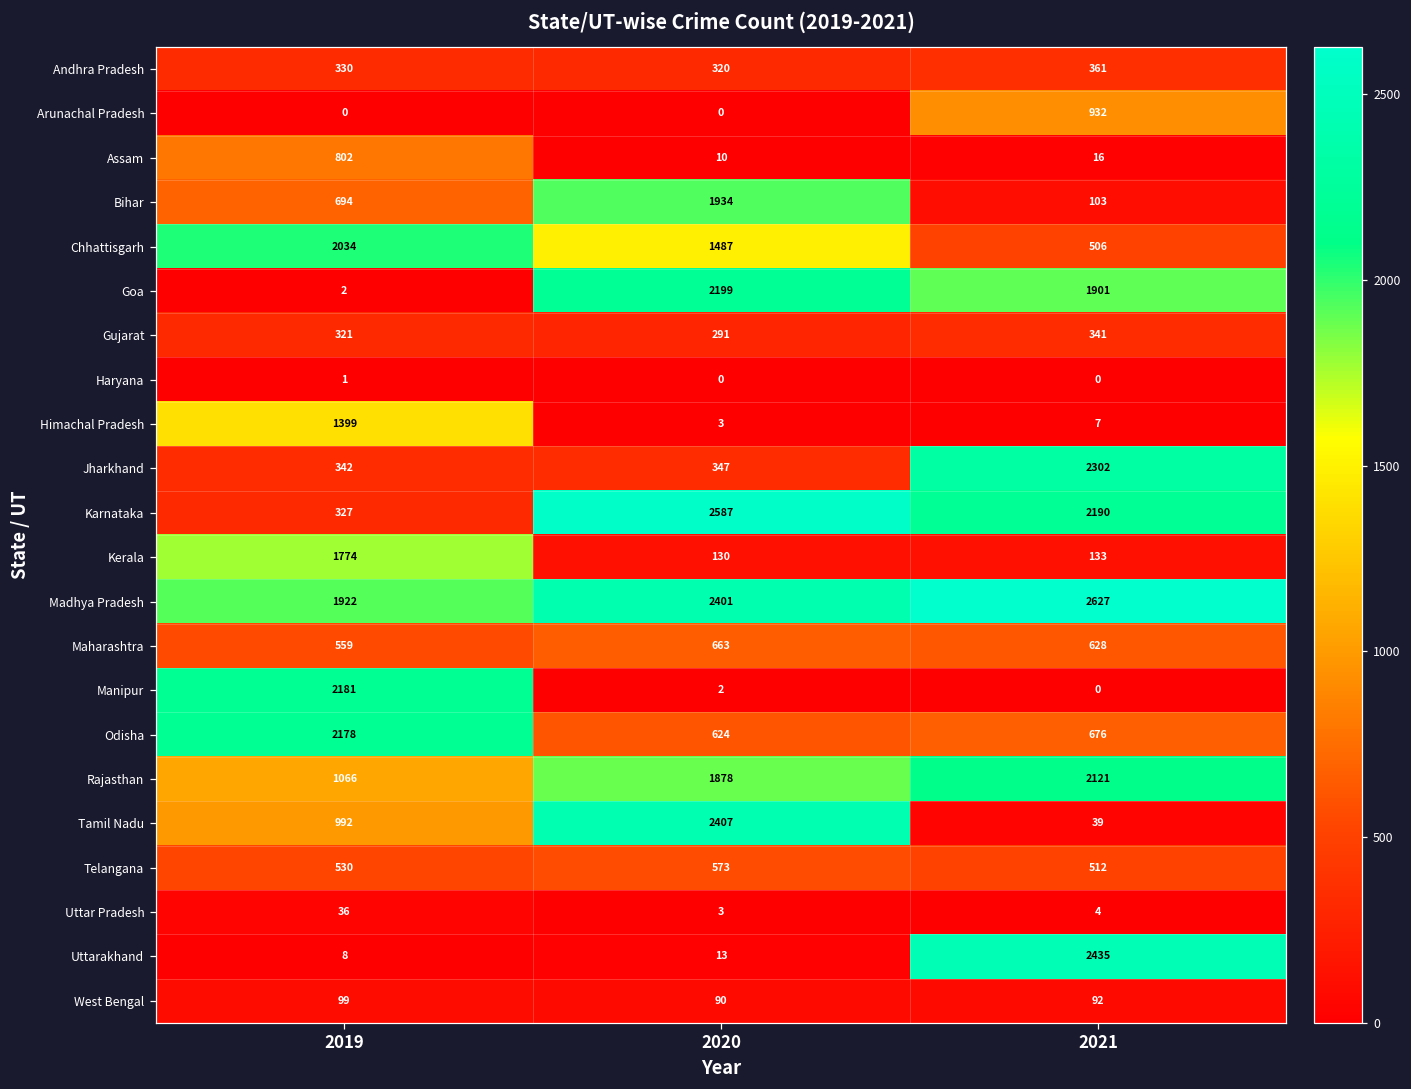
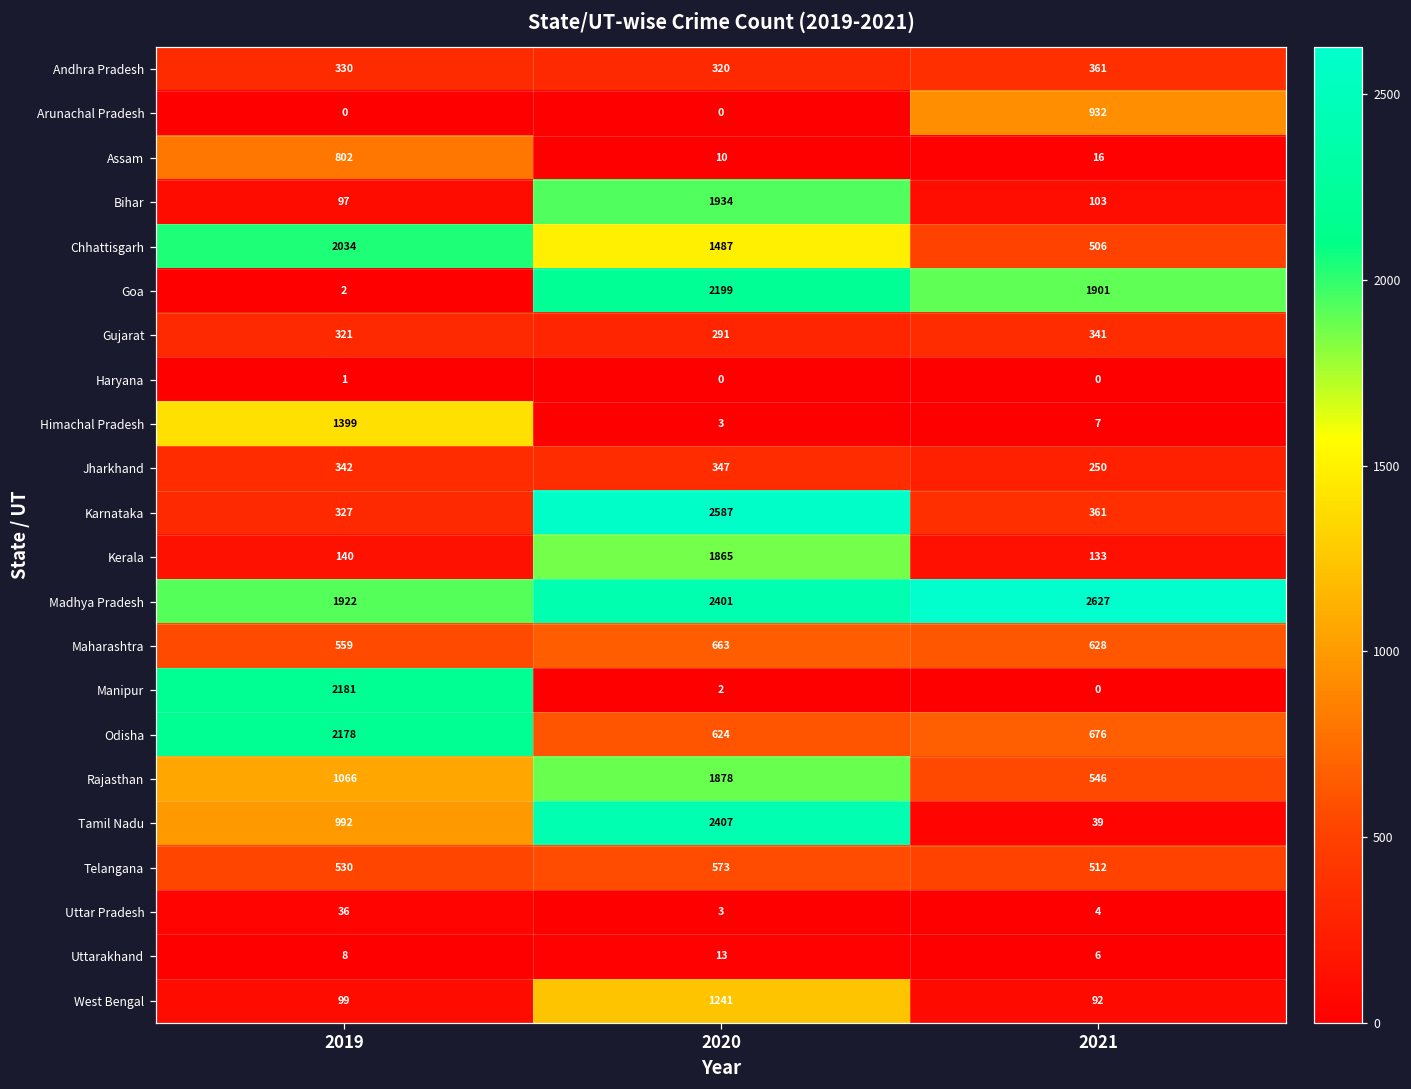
Bihar, 2019: 694 -> 97
Jharkhand, 2021: 2302 -> 250
Karnataka, 2021: 2190 -> 361
Kerala, 2019: 1774 -> 140
Kerala, 2020: 130 -> 1865
Rajasthan, 2021: 2121 -> 546
Uttarakhand, 2021: 2435 -> 6
West Bengal, 2020: 90 -> 1241
